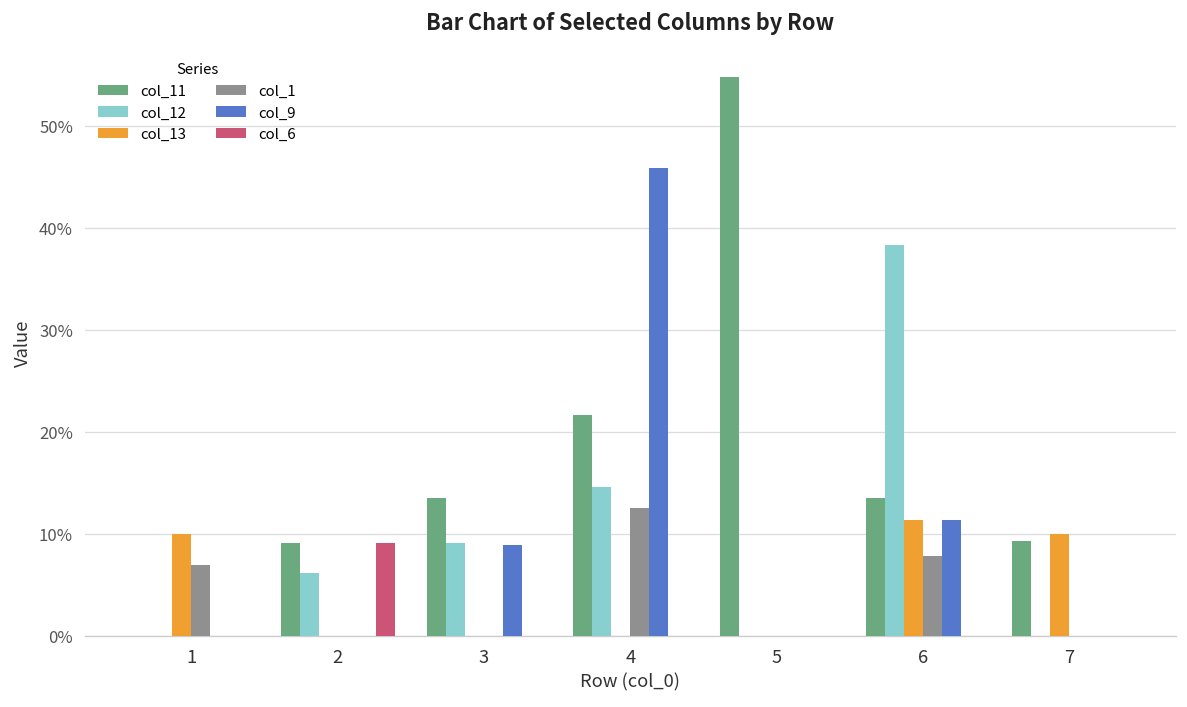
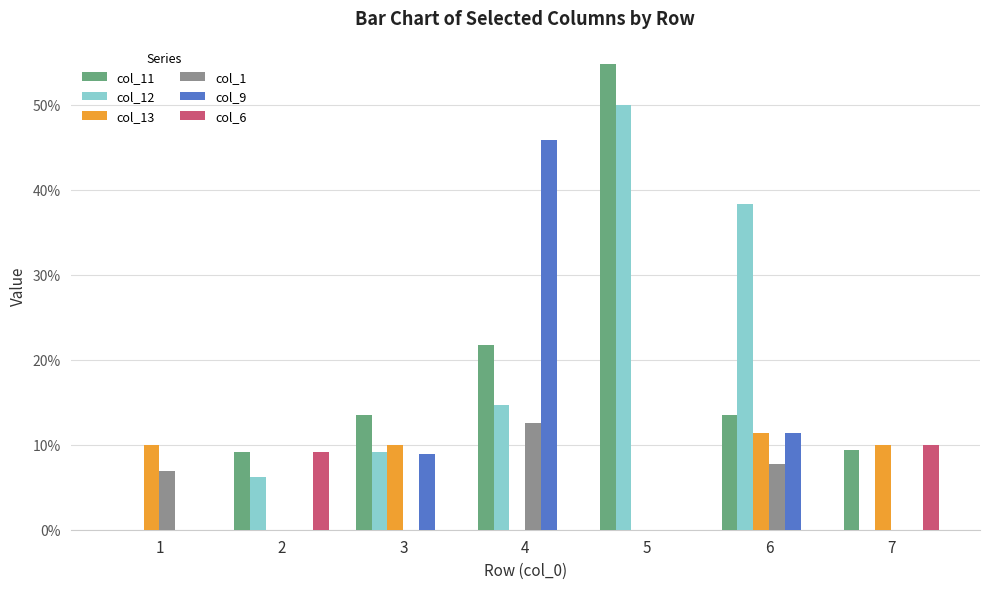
col_13, 3: 0% -> 10%
col_12, 5: 0% -> 50%
col_6, 7: 0% -> 10%
